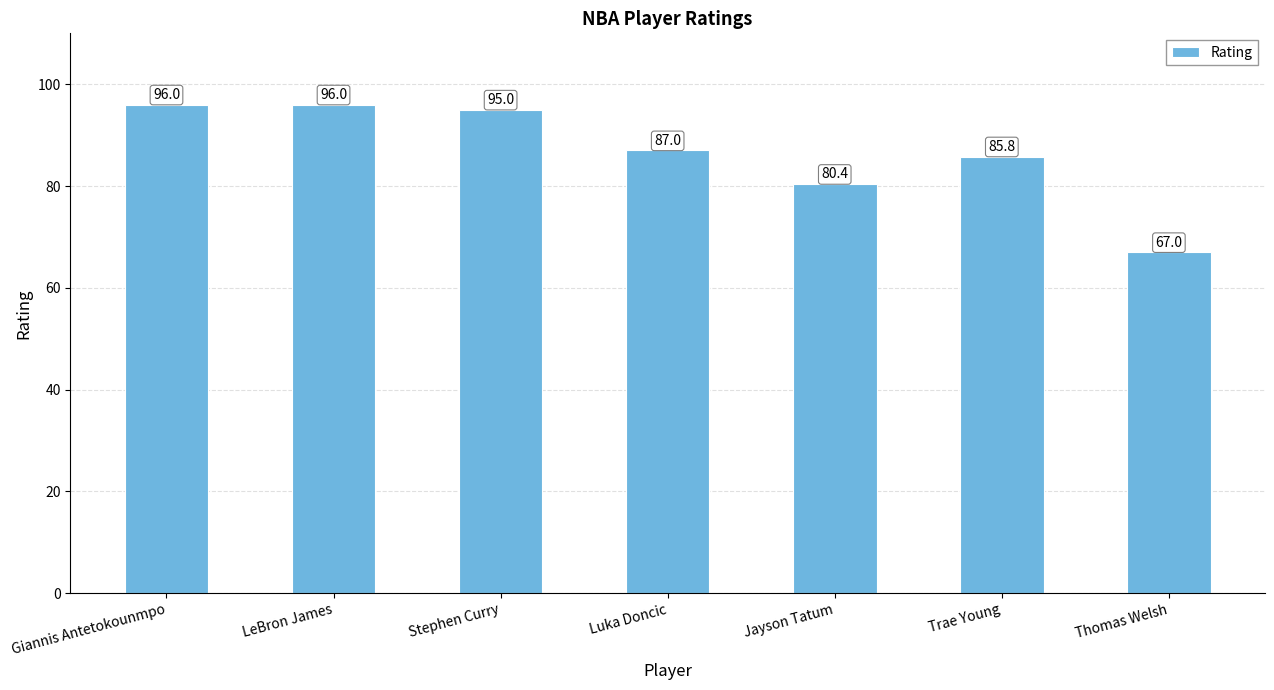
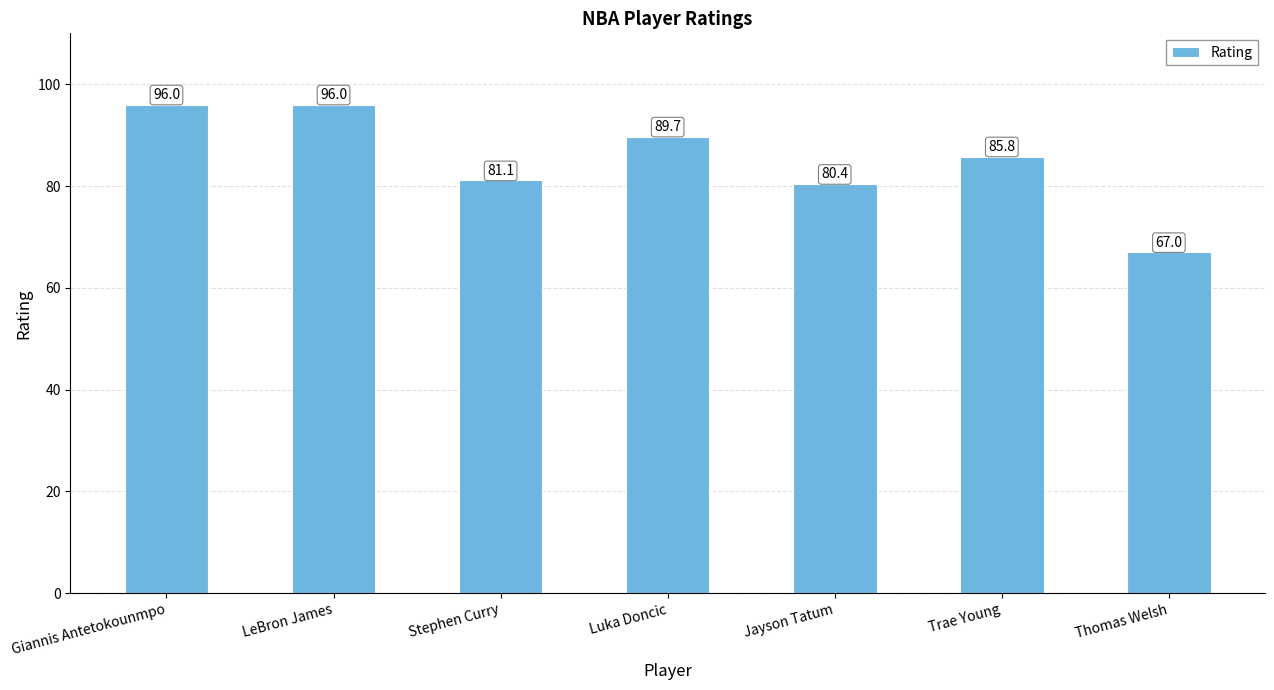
Stephen Curry: 95.0 -> 81.1
Luka Doncic: 87.0 -> 89.7
